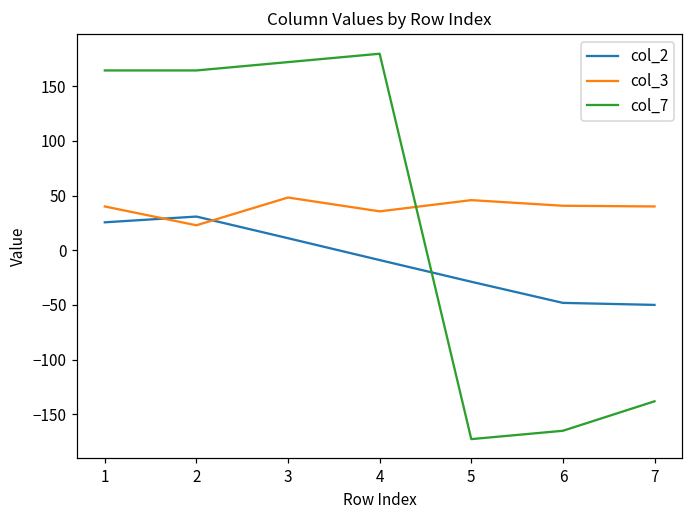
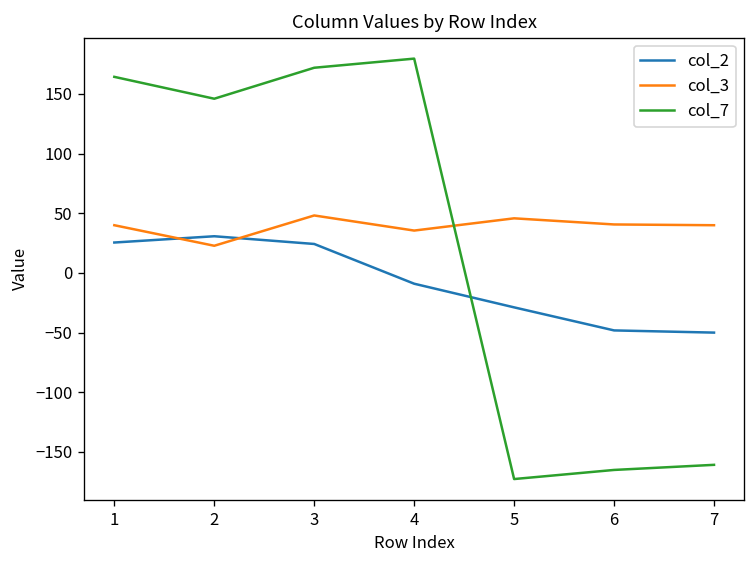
col_7, 2: 160 -> 150
col_2, 3: 10 -> 20
col_7, 7: -140 -> -160
